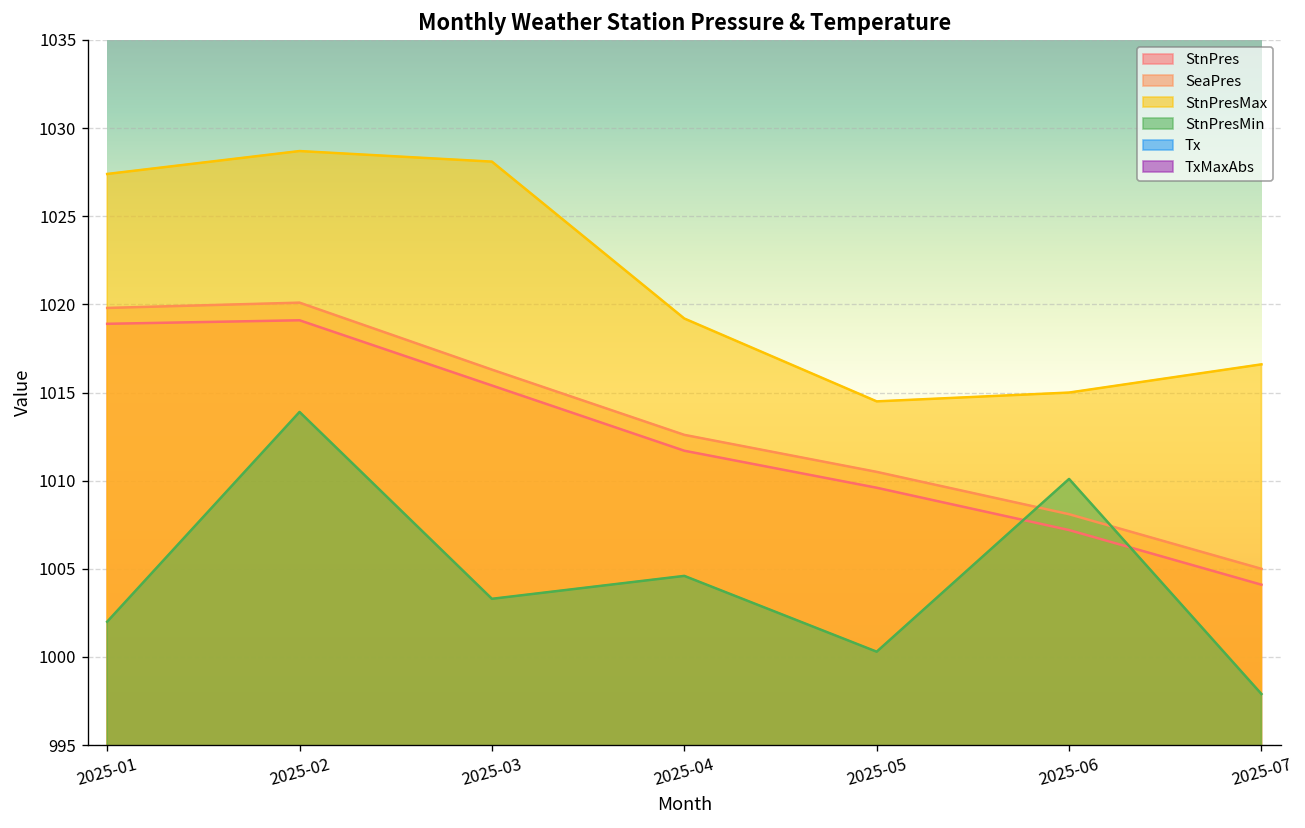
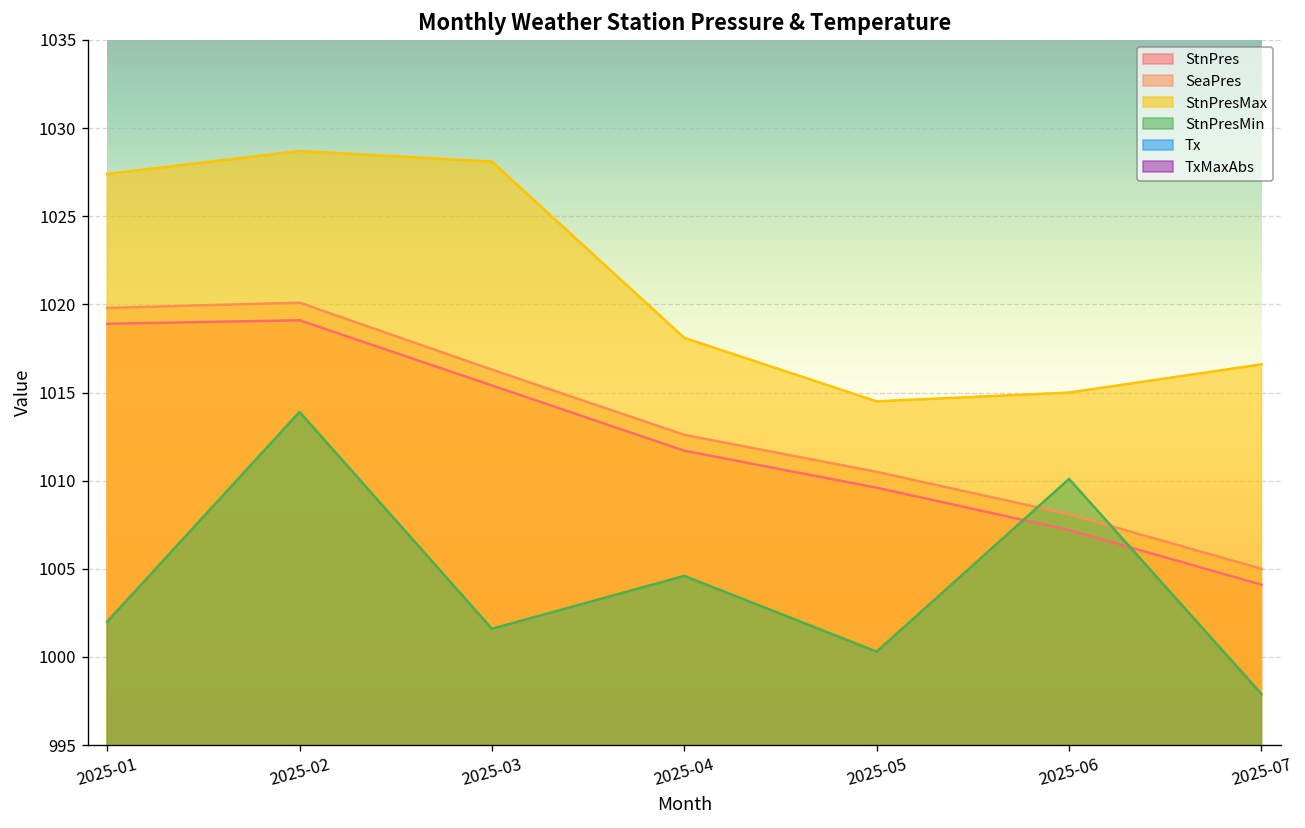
StnPresMin, 2025-03: 1003.3 -> 1001.6
StnPresMax, 2025-04: 1019.2 -> 1018.1
